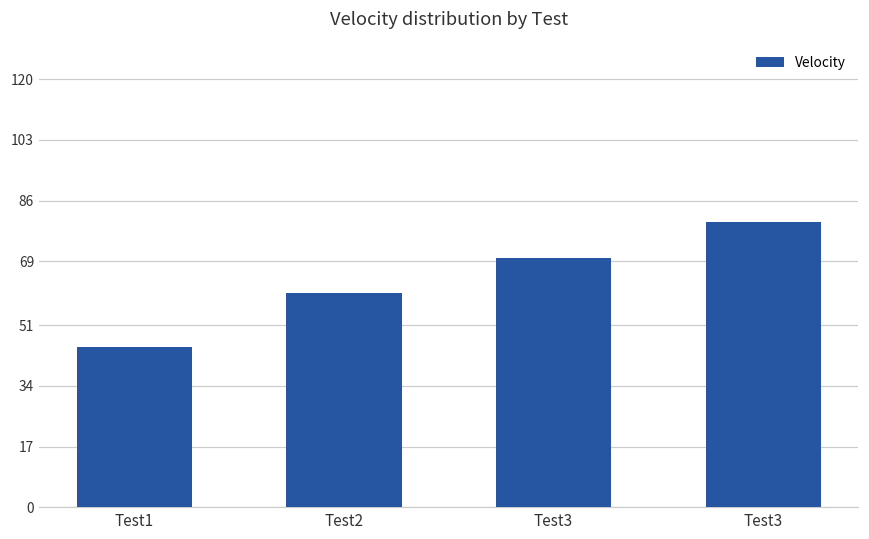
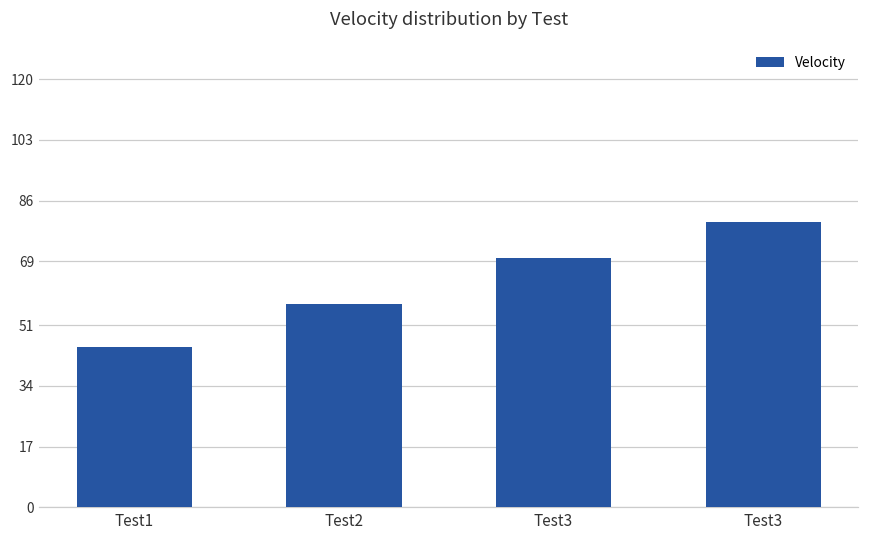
Test2: 60 -> 57
